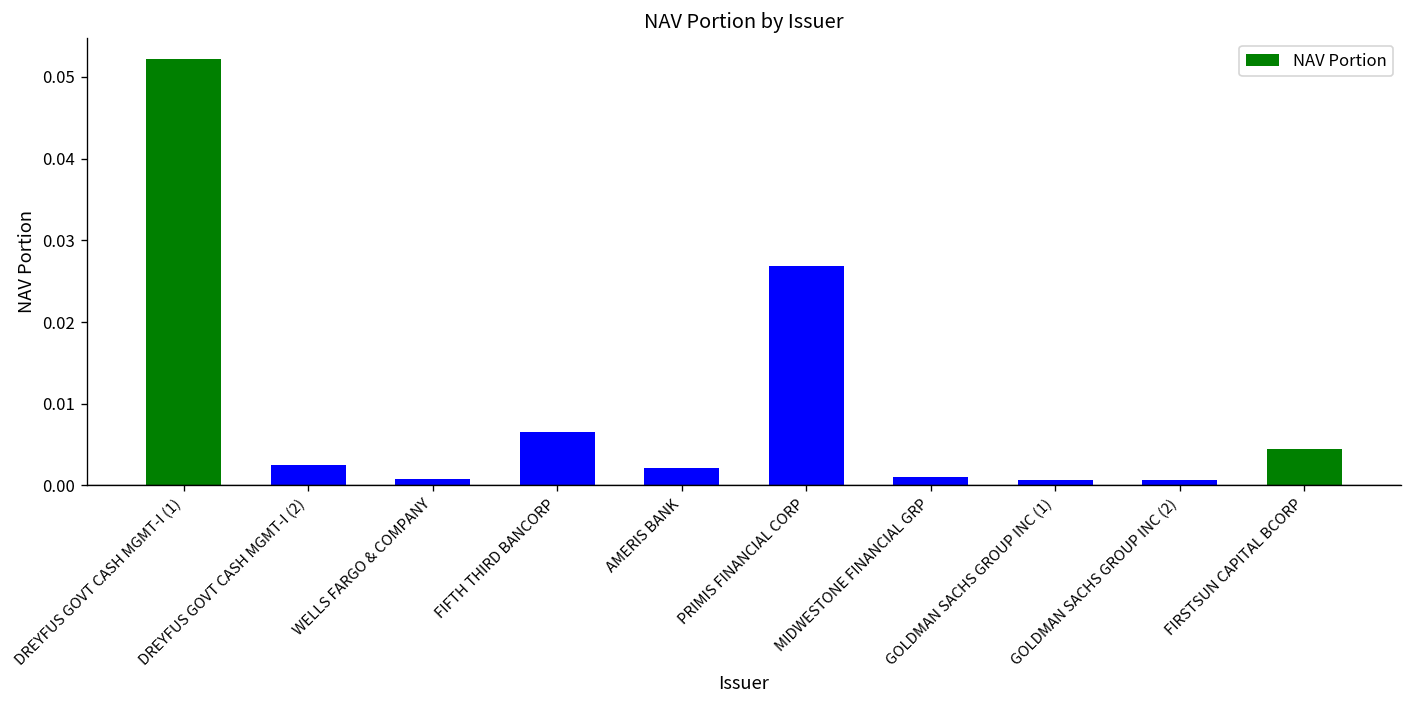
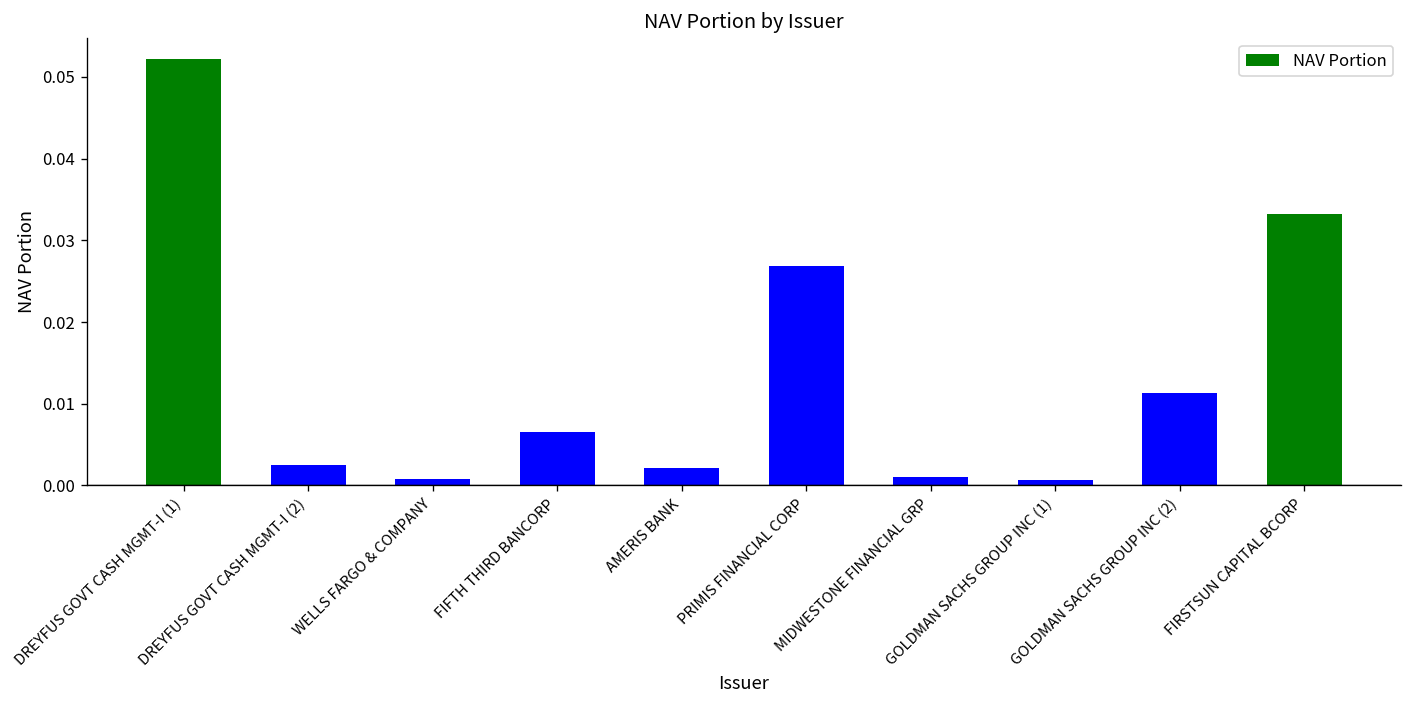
GOLDMAN SACHS GROUP INC (2): 0.001 -> 0.011
FIRSTSUN CAPITAL BCORP: 0.004 -> 0.033
